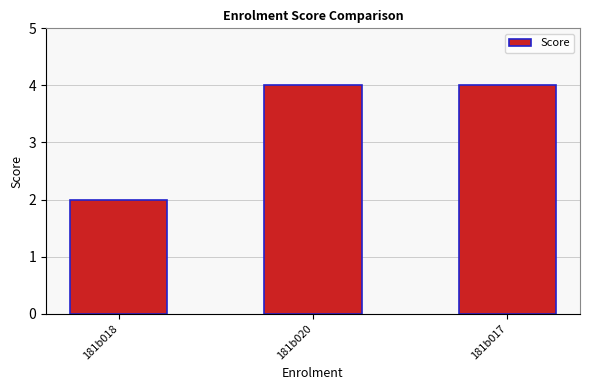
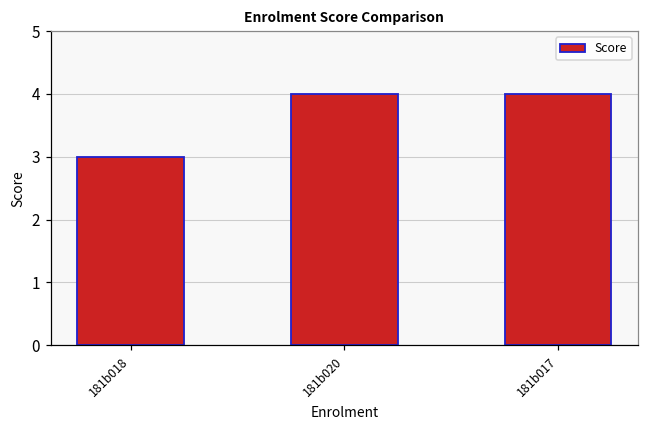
181b018: 2 -> 3
